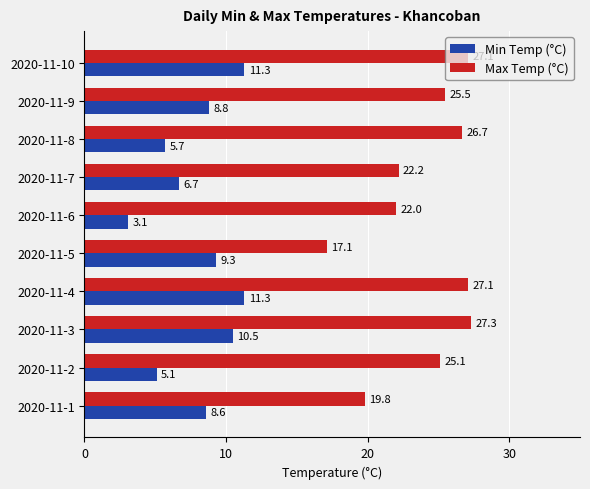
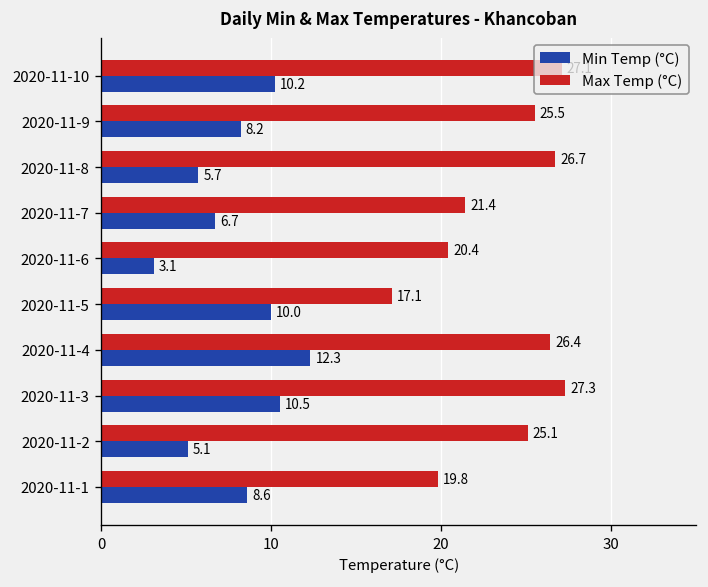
Min Temp (°C), 2020-11-10: 11.3 -> 10.2
Min Temp (°C), 2020-11-9: 8.8 -> 8.2
Max Temp (°C), 2020-11-7: 22.2 -> 21.4
Max Temp (°C), 2020-11-6: 22.0 -> 20.4
Min Temp (°C), 2020-11-5: 9.3 -> 10.0
Max Temp (°C), 2020-11-4: 27.1 -> 26.4
Min Temp (°C), 2020-11-4: 11.3 -> 12.3
